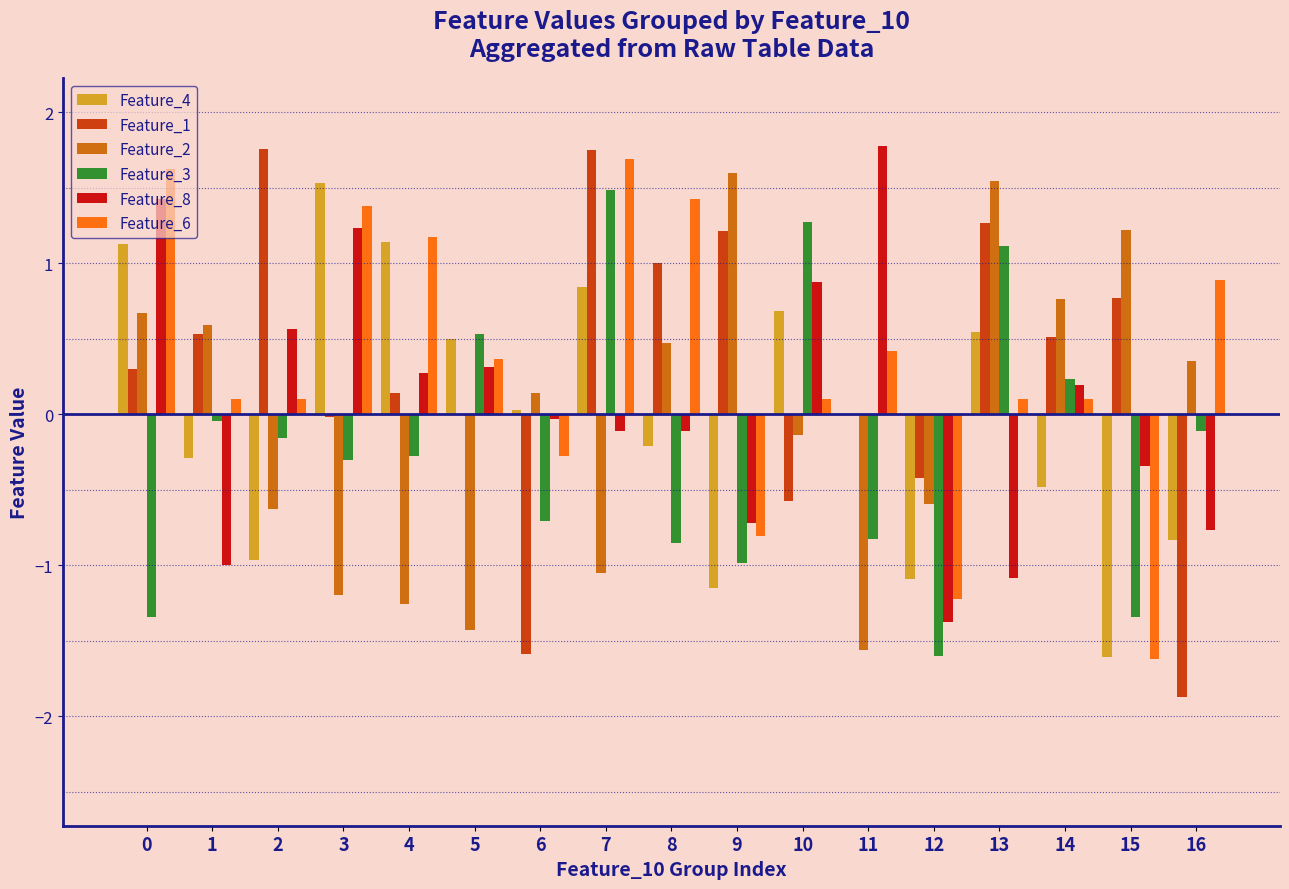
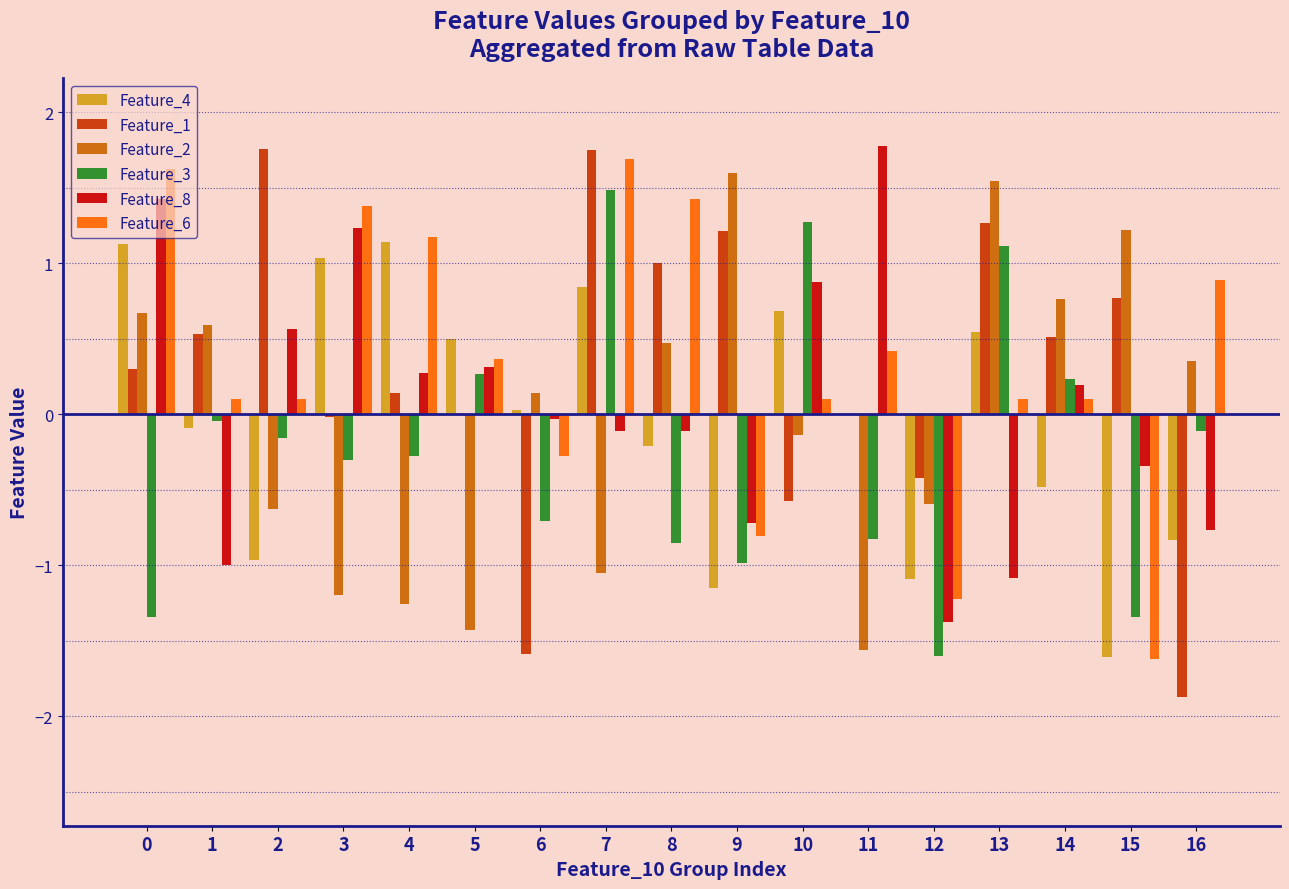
Feature_4, 1: -0.29 -> -0.09
Feature_4, 3: 1.53 -> 1.03
Feature_3, 5: 0.53 -> 0.26
